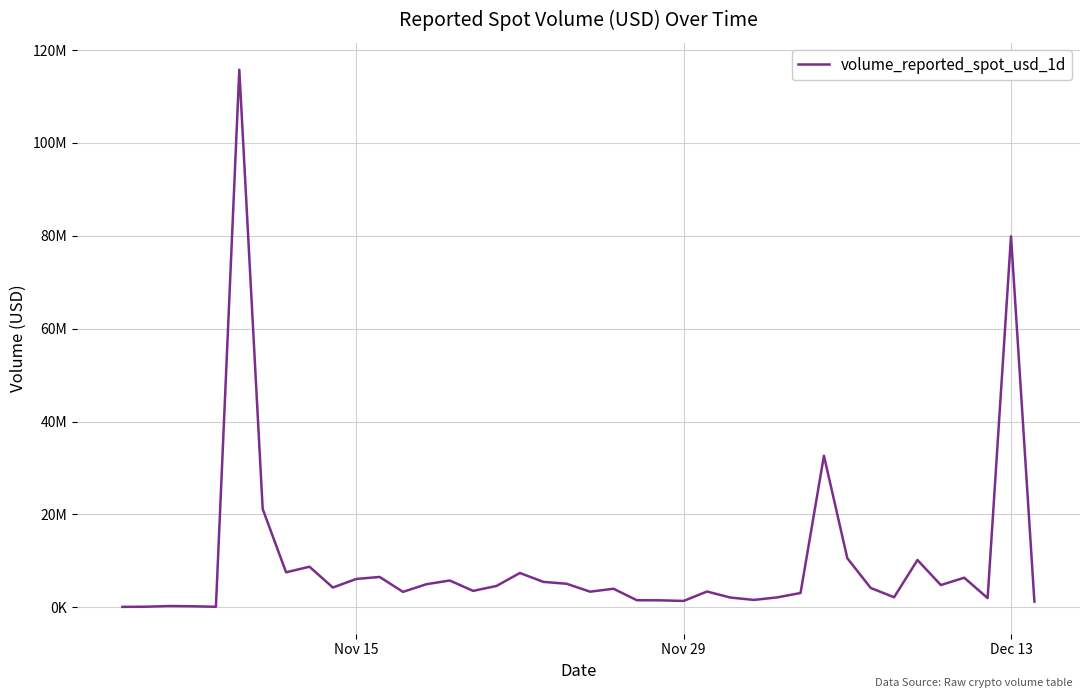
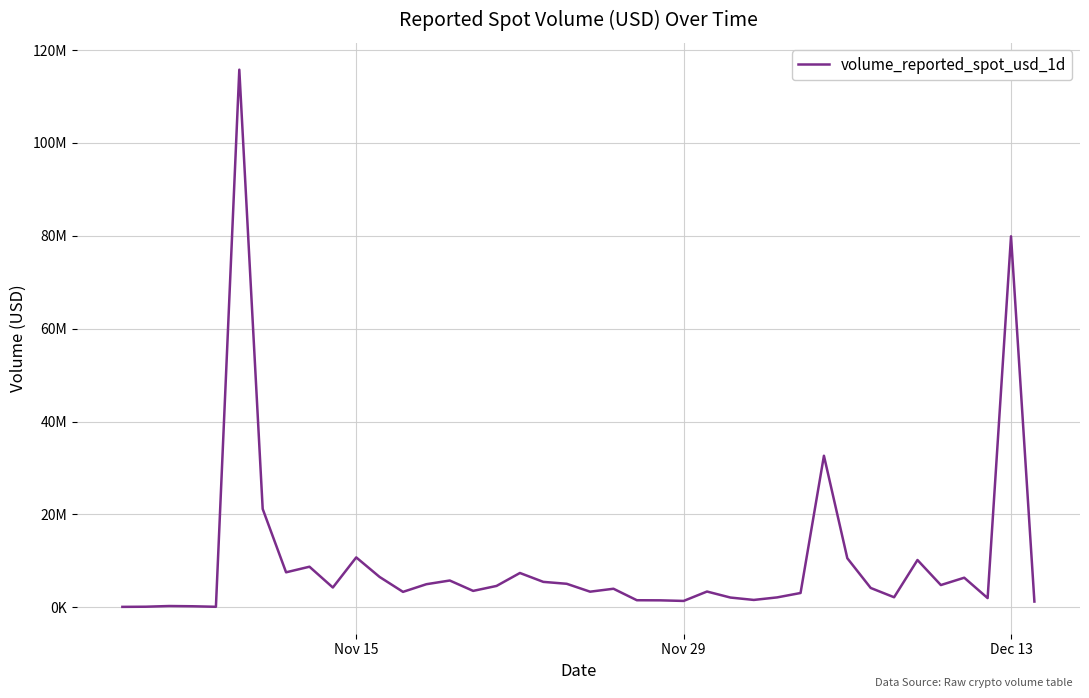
Nov 15: 6000000 -> 11000000
